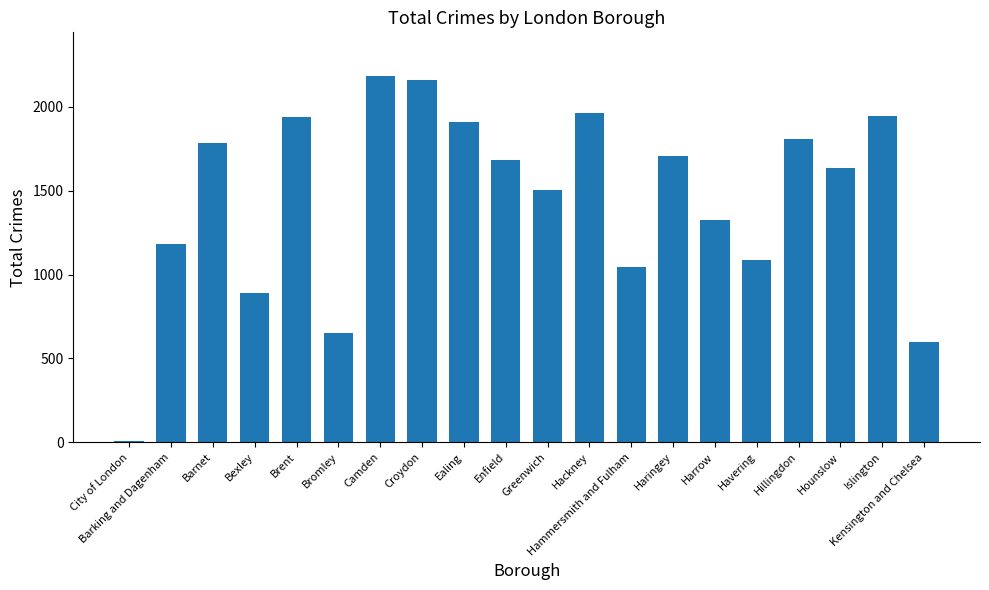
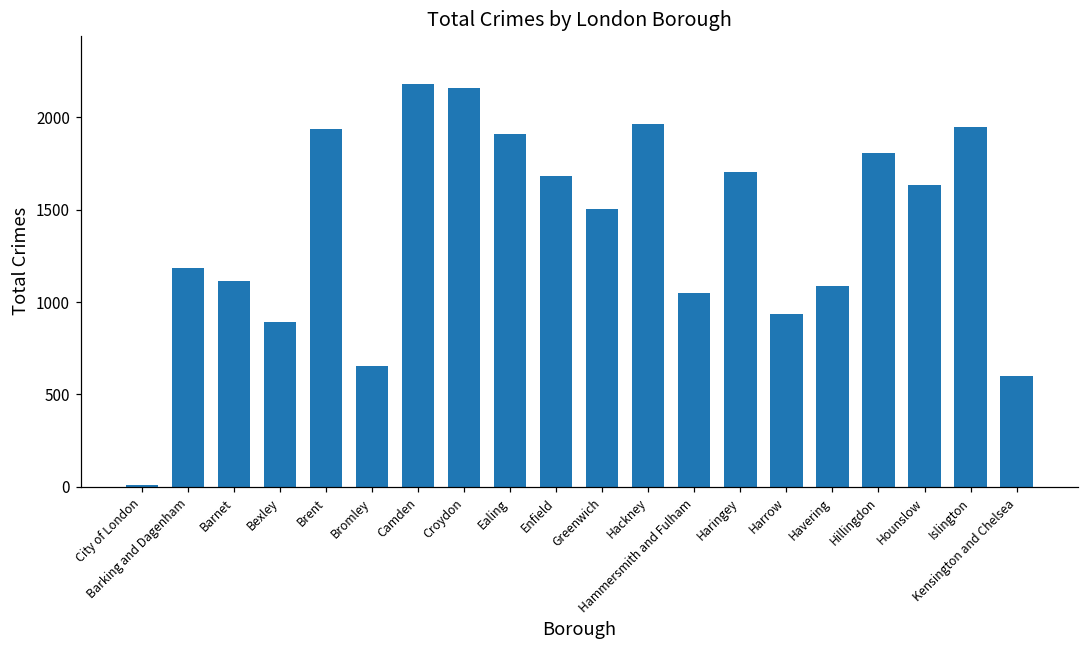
Barnet: 1790 -> 1110
Harrow: 1330 -> 940
